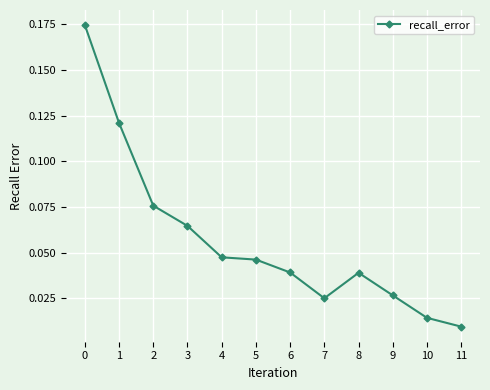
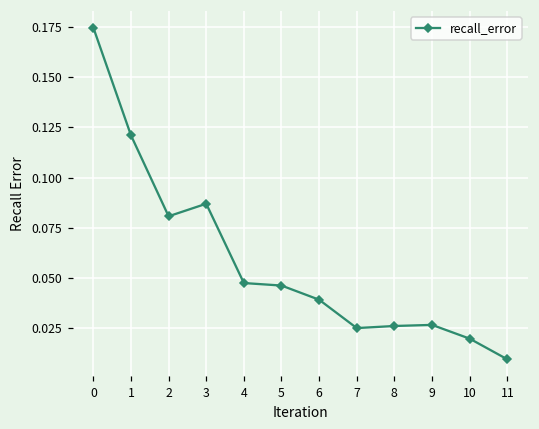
2: 0.076 -> 0.081
3: 0.065 -> 0.087
8: 0.039 -> 0.026
10: 0.014 -> 0.020
